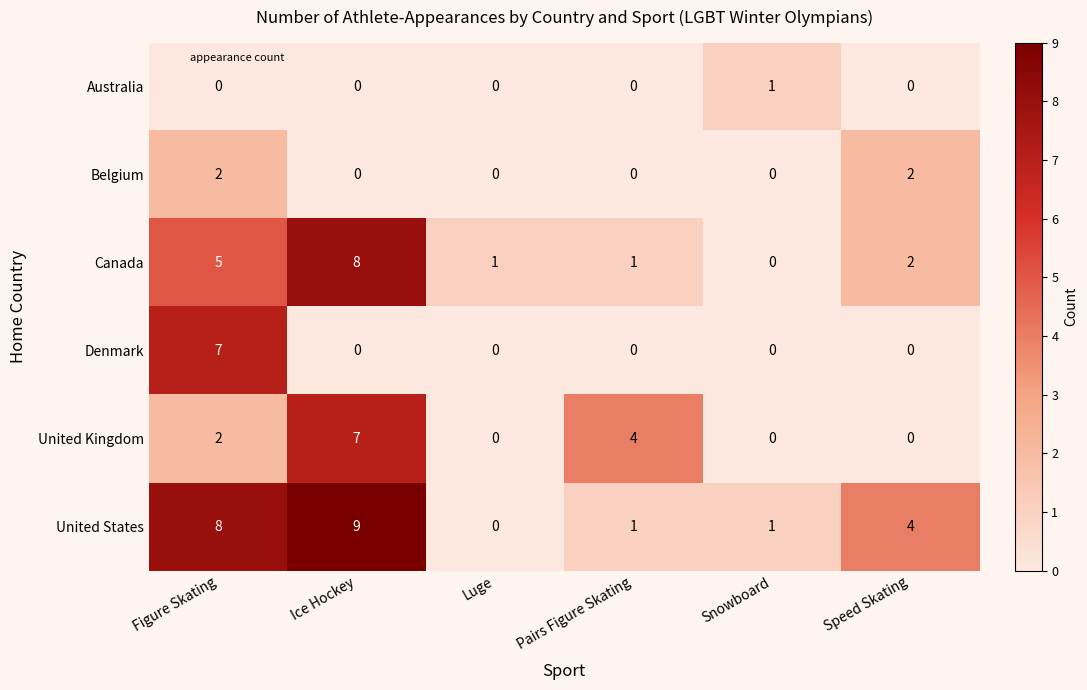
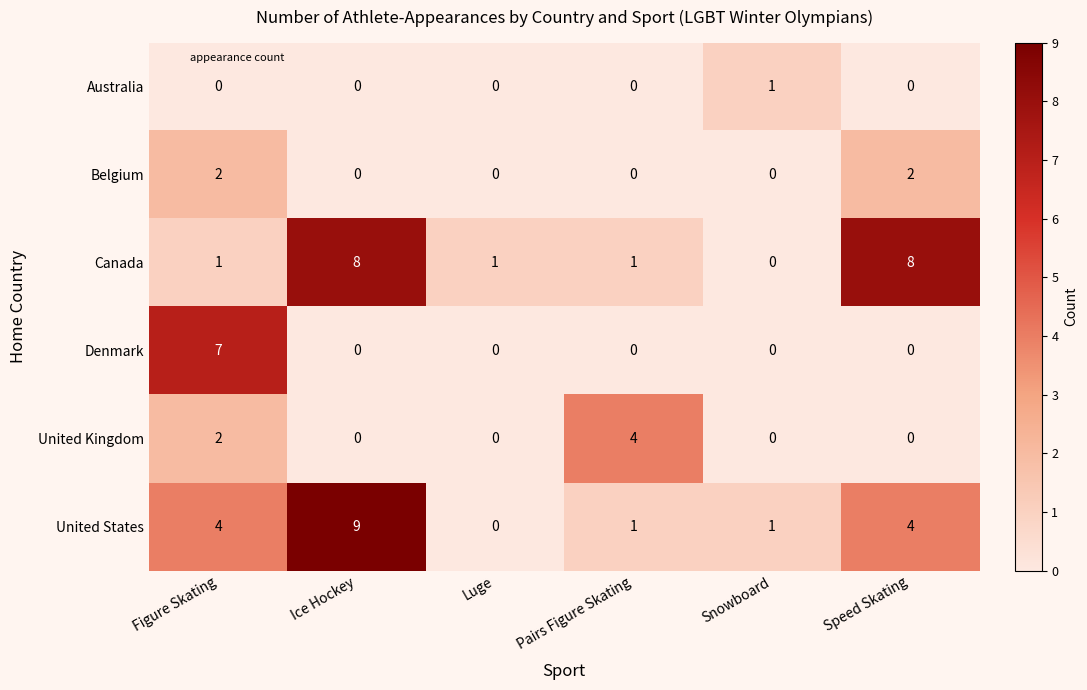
Canada, Figure Skating: 5 -> 1
Canada, Speed Skating: 2 -> 8
United Kingdom, Ice Hockey: 7 -> 0
United States, Figure Skating: 8 -> 4
